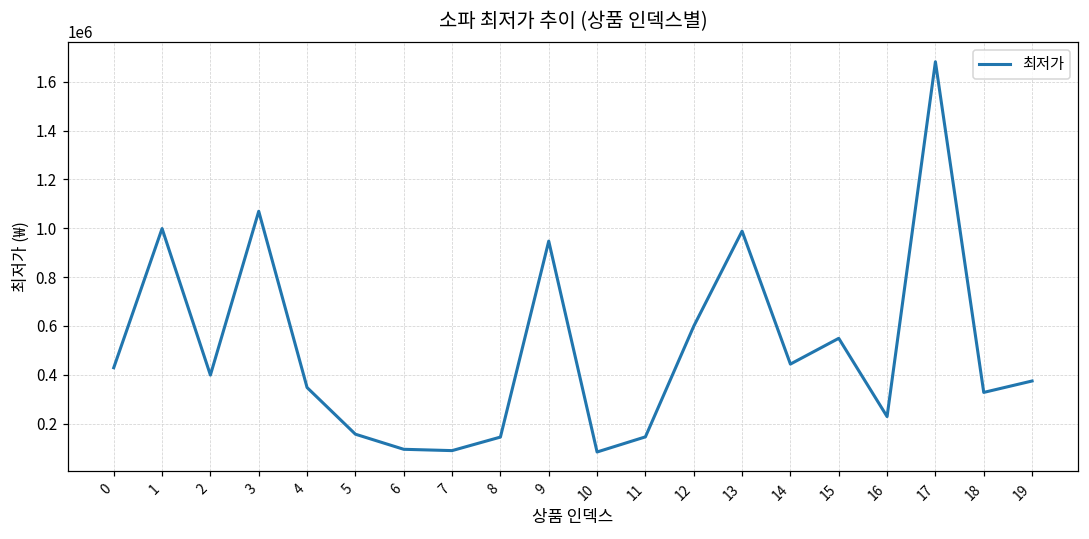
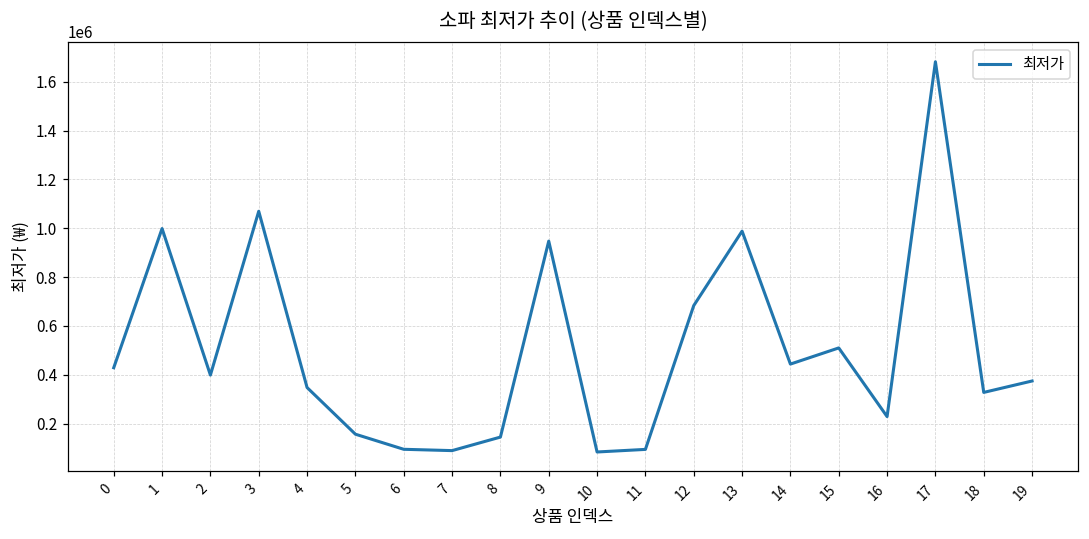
11: 150000 -> 90000
12: 600000 -> 680000
15: 550000 -> 510000
